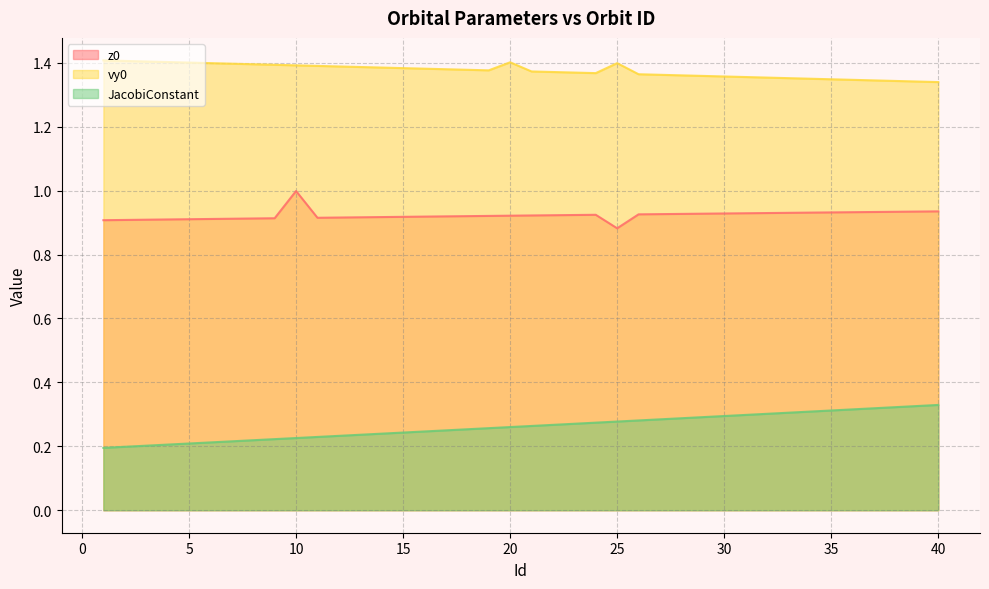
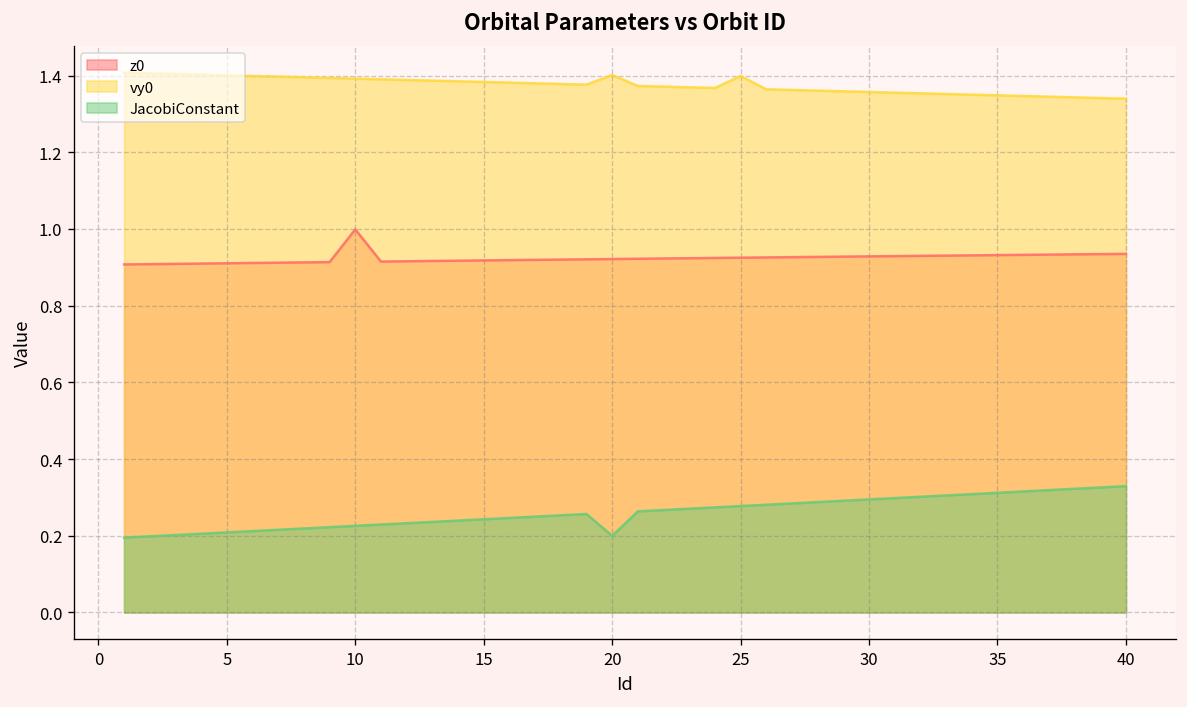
JacobiConstant, 20: 0.26 -> 0.20
z0, 25: 0.88 -> 0.93
